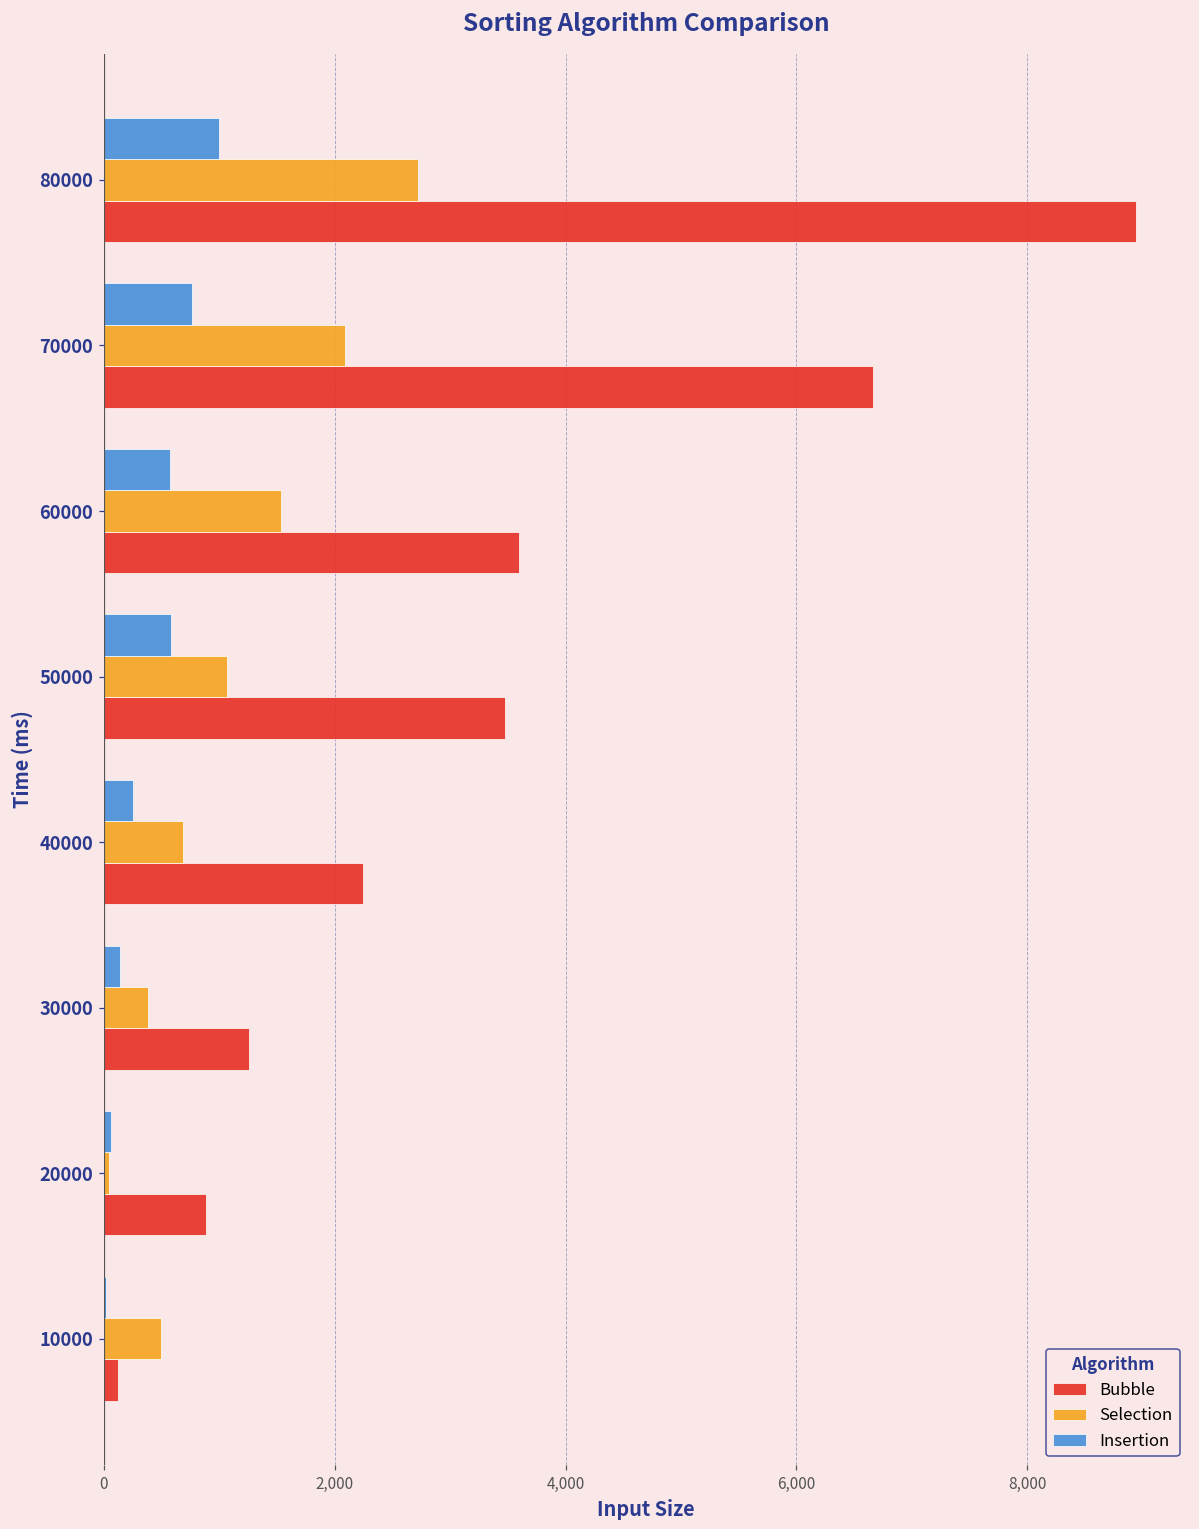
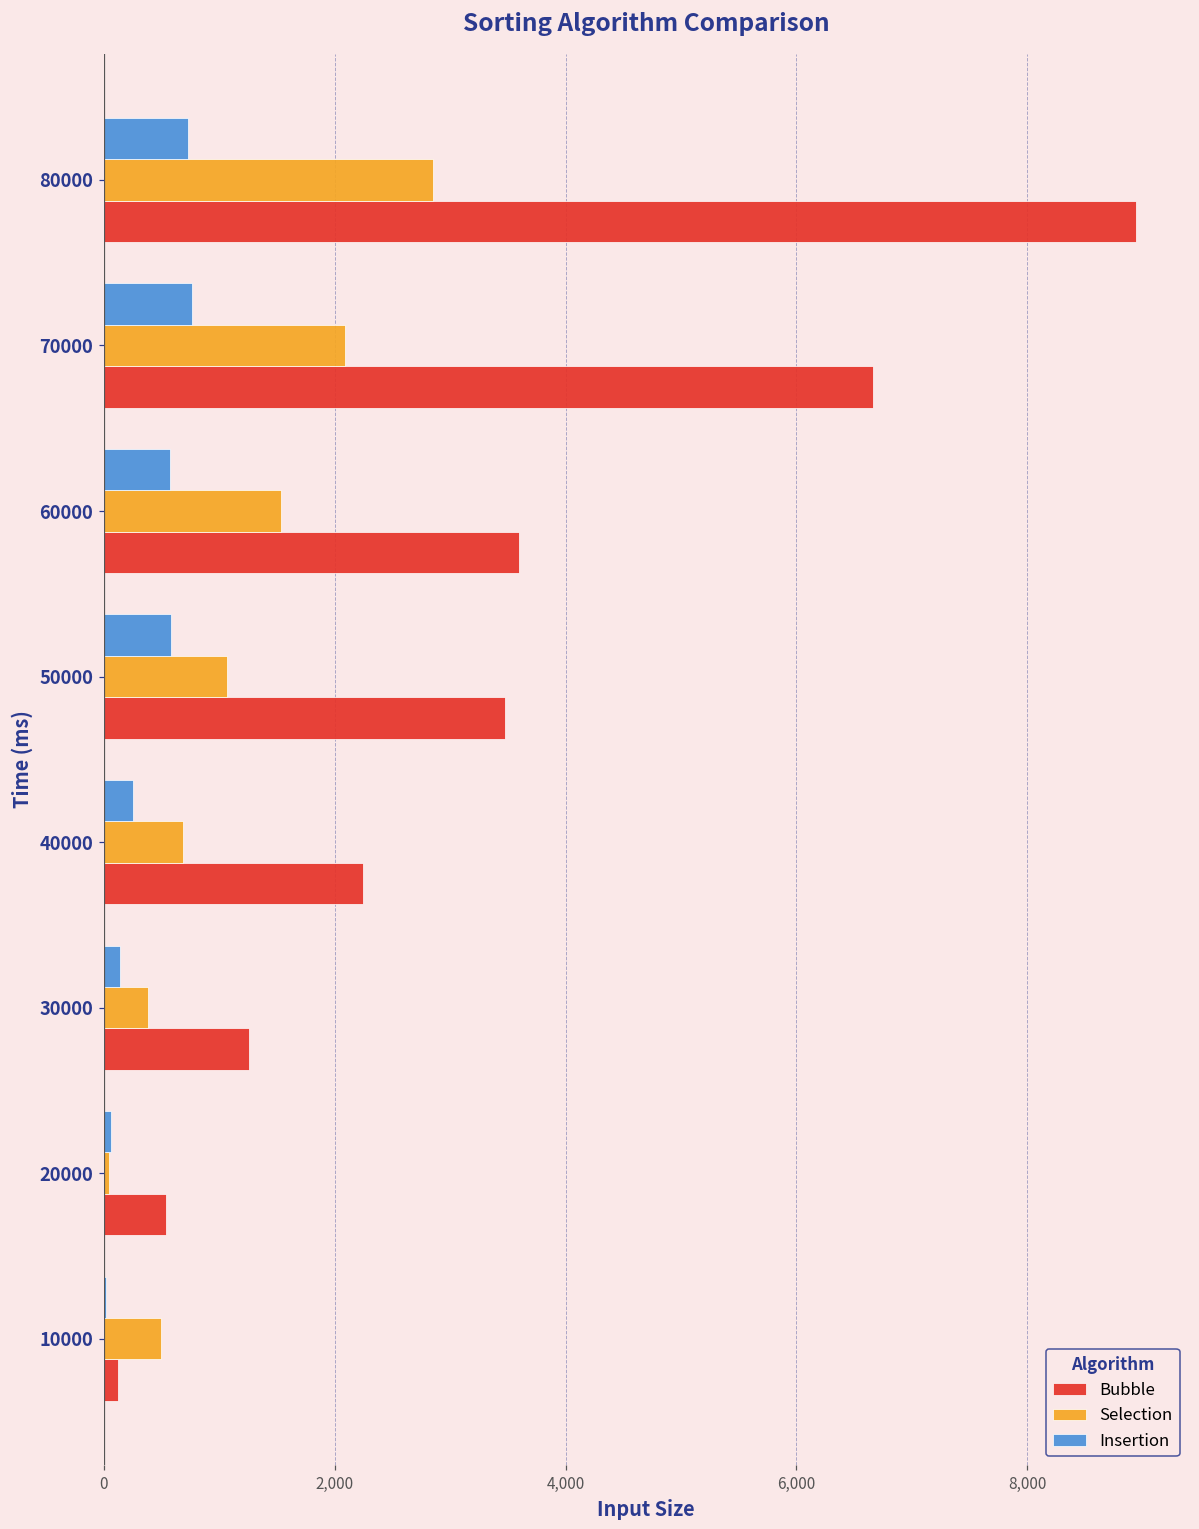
Insertion, 80000: 1,000 -> 730
Selection, 80000: 2,730 -> 2,860
Bubble, 20000: 880 -> 540
